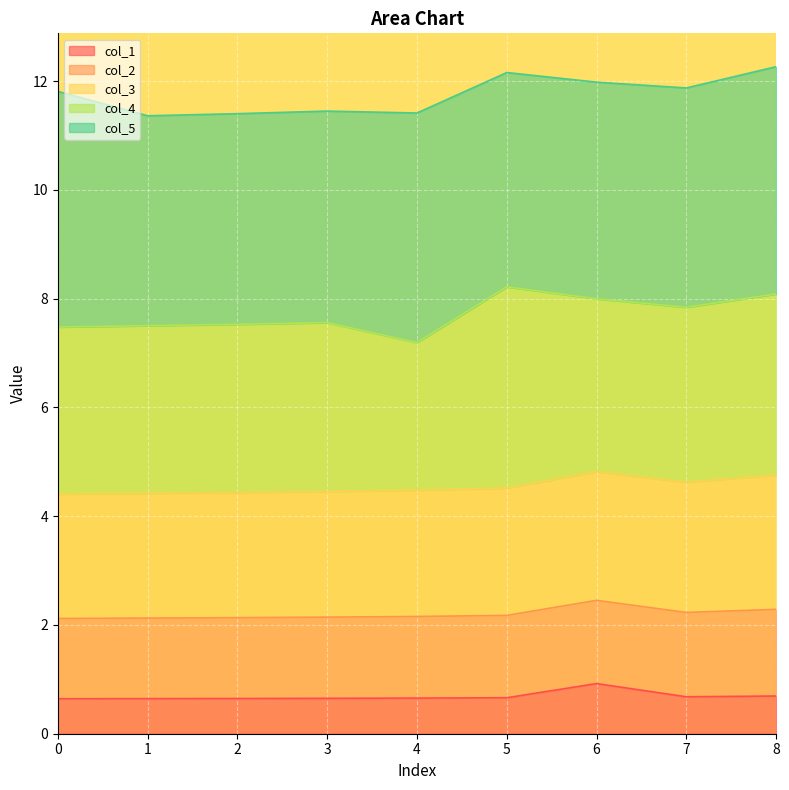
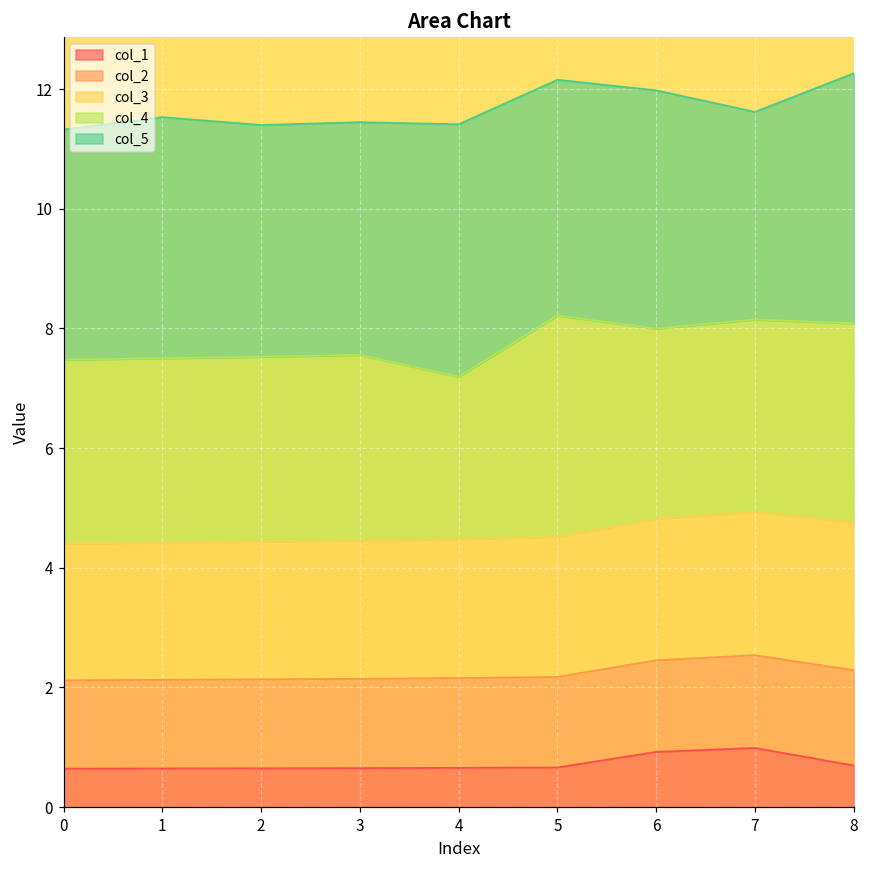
col_5, 0: 4.3 -> 3.8
col_5, 1: 3.9 -> 4.0
col_1, 7: 0.7 -> 1.0
col_5, 7: 4.0 -> 3.5
